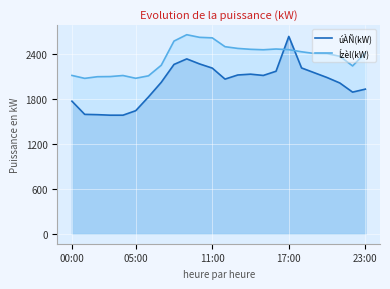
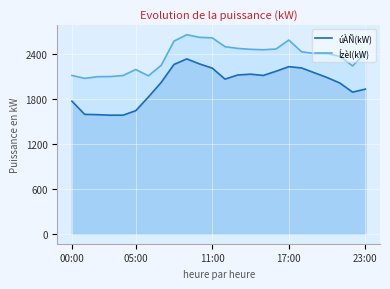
Ízèl(kW), 05:00: 2100 -> 2200
úÀÑ(kW), 17:00: 2600 -> 2200
Ízèl(kW), 17:00: 2500 -> 2600
